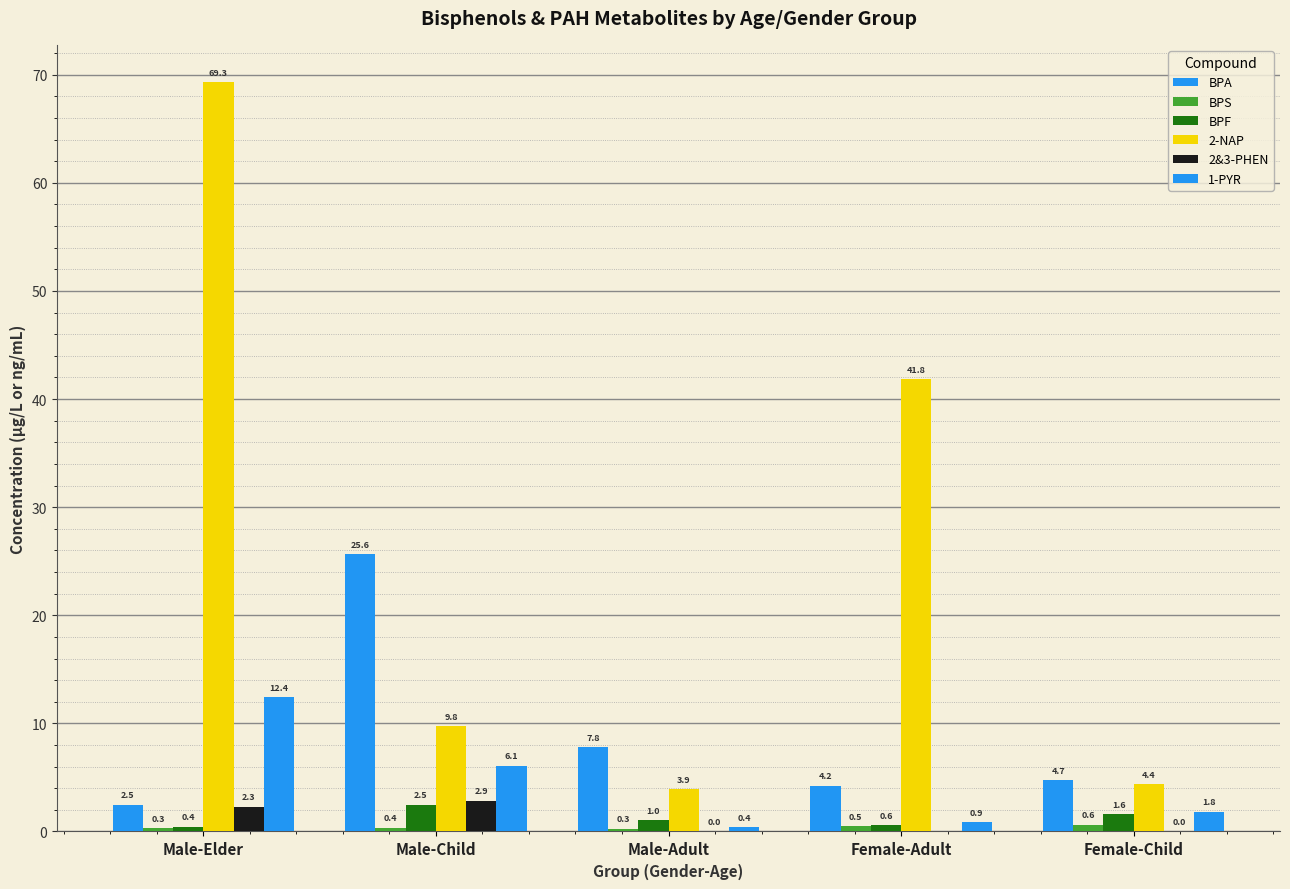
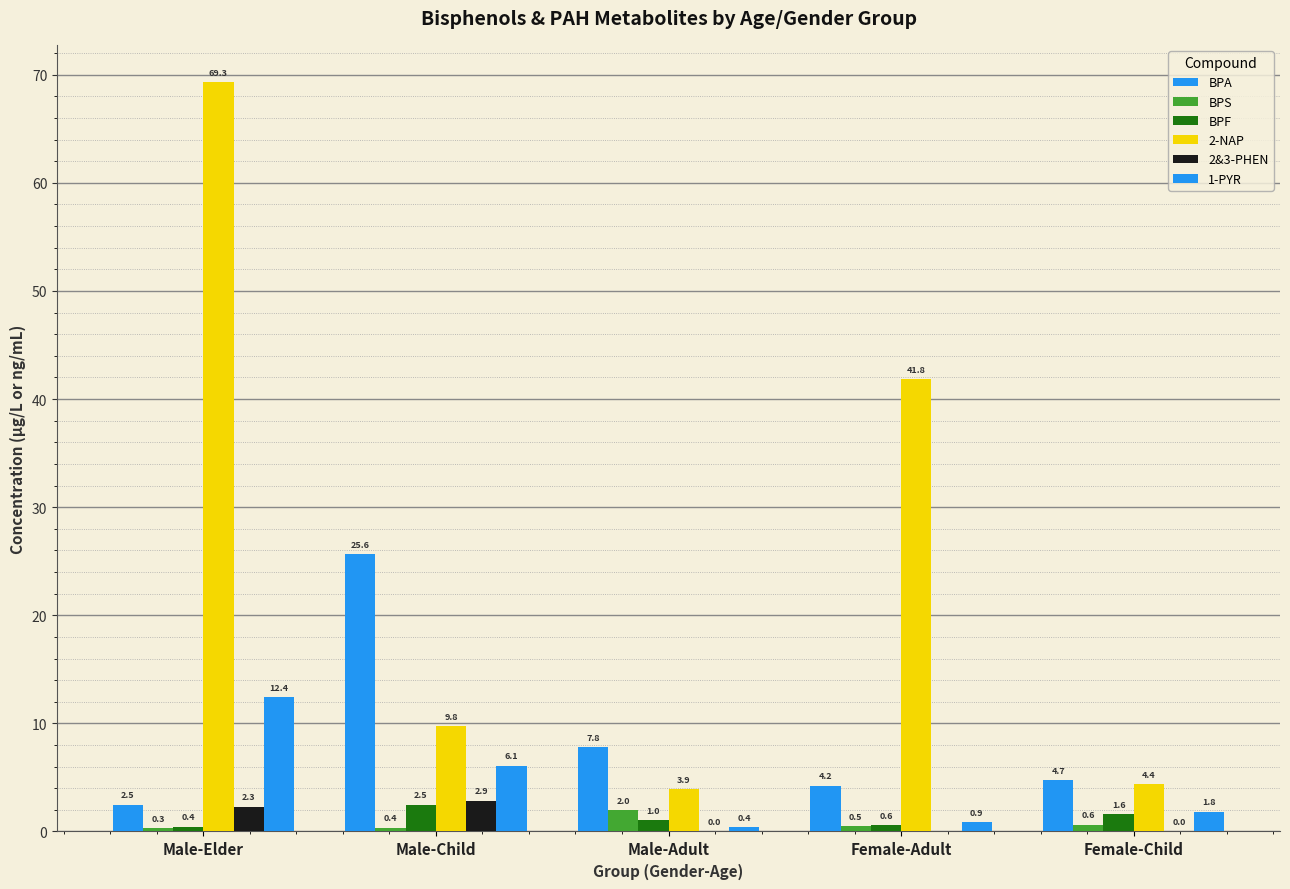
BPS, Male-Adult: 0.3 -> 2.0
